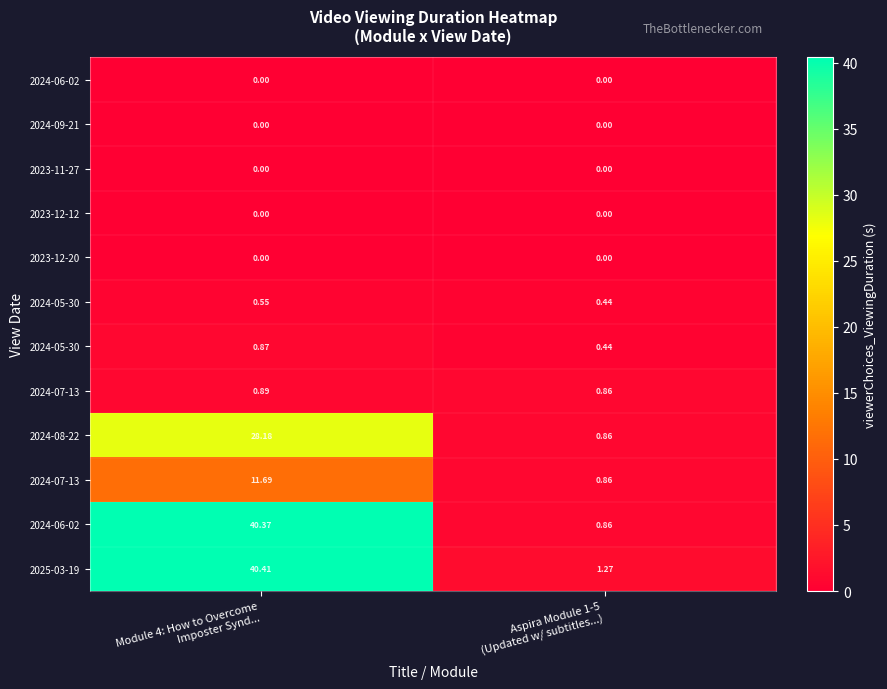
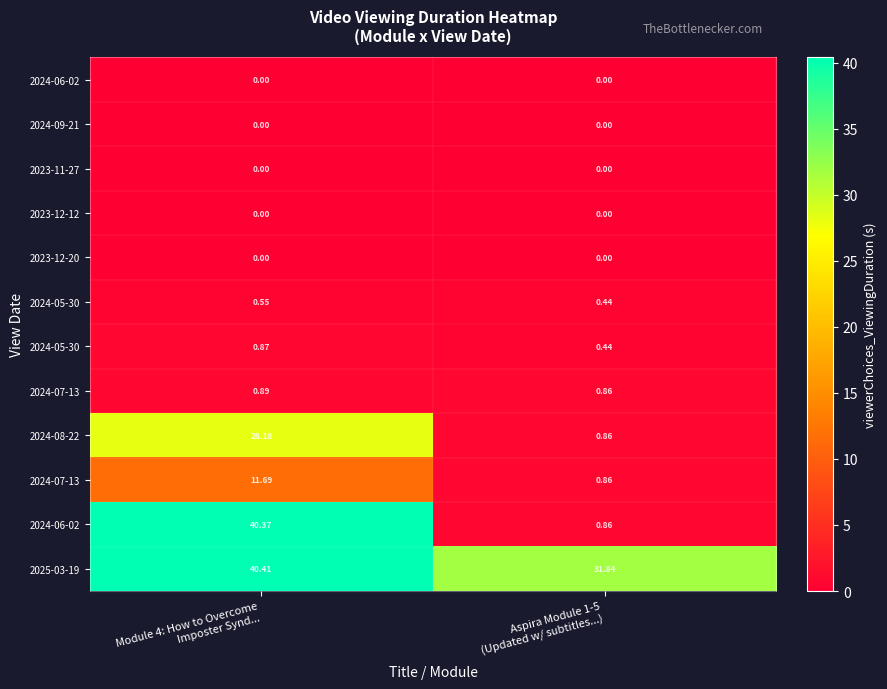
2025-03-19, Aspira Module 1-5 (Updated w/ subtitles...): 1.27 -> 31.84
